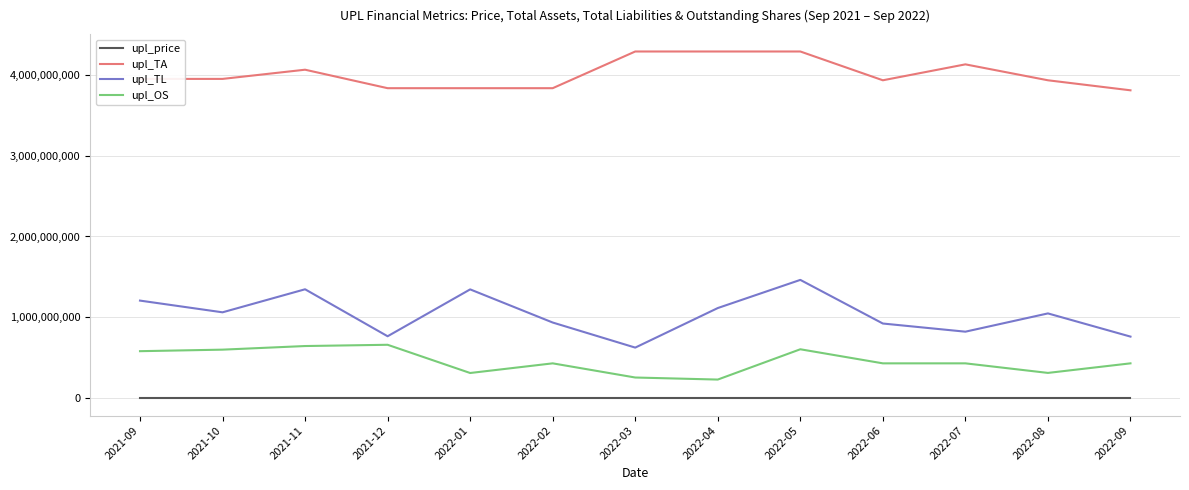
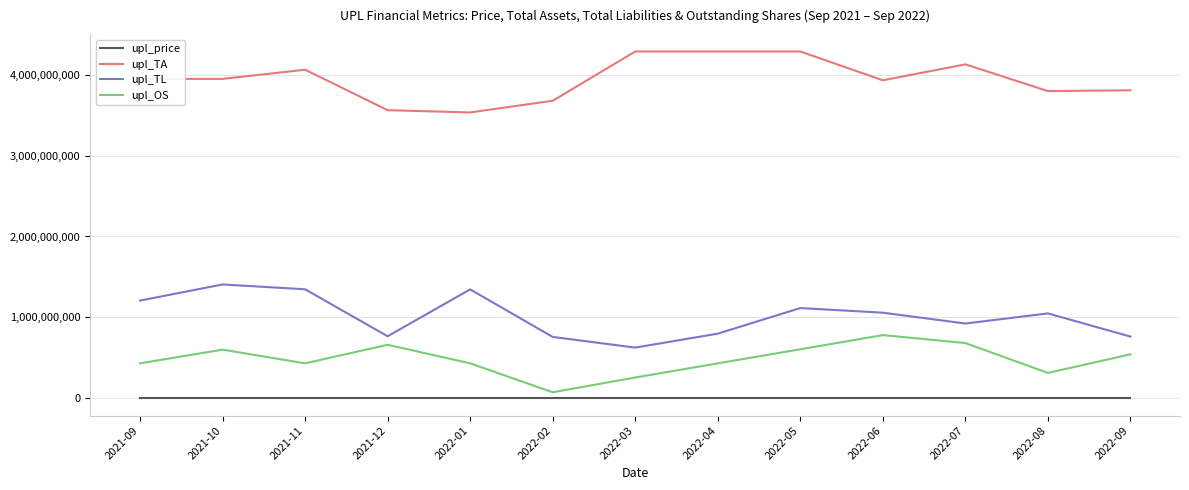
upl_OS, 2021-09: 600,000,000 -> 400,000,000
upl_TL, 2021-10: 1,100,000,000 -> 1,400,000,000
upl_OS, 2021-11: 600,000,000 -> 400,000,000
upl_TA, 2021-12: 3,800,000,000 -> 3,600,000,000
upl_TA, 2022-01: 3,800,000,000 -> 3,500,000,000
upl_OS, 2022-01: 300,000,000 -> 400,000,000
upl_TA, 2022-02: 3,800,000,000 -> 3,700,000,000
upl_TL, 2022-02: 900,000,000 -> 800,000,000
upl_OS, 2022-02: 400,000,000 -> 100,000,000
upl_TL, 2022-04: 1,100,000,000 -> 800,000,000
upl_OS, 2022-04: 200,000,000 -> 400,000,000
upl_TL, 2022-05: 1,500,000,000 -> 1,100,000,000
upl_TL, 2022-06: 900,000,000 -> 1,100,000,000
upl_OS, 2022-06: 400,000,000 -> 800,000,000
upl_TL, 2022-07: 800,000,000 -> 900,000,000
upl_OS, 2022-07: 400,000,000 -> 700,000,000
upl_TA, 2022-08: 3,900,000,000 -> 3,800,000,000
upl_OS, 2022-09: 400,000,000 -> 500,000,000
